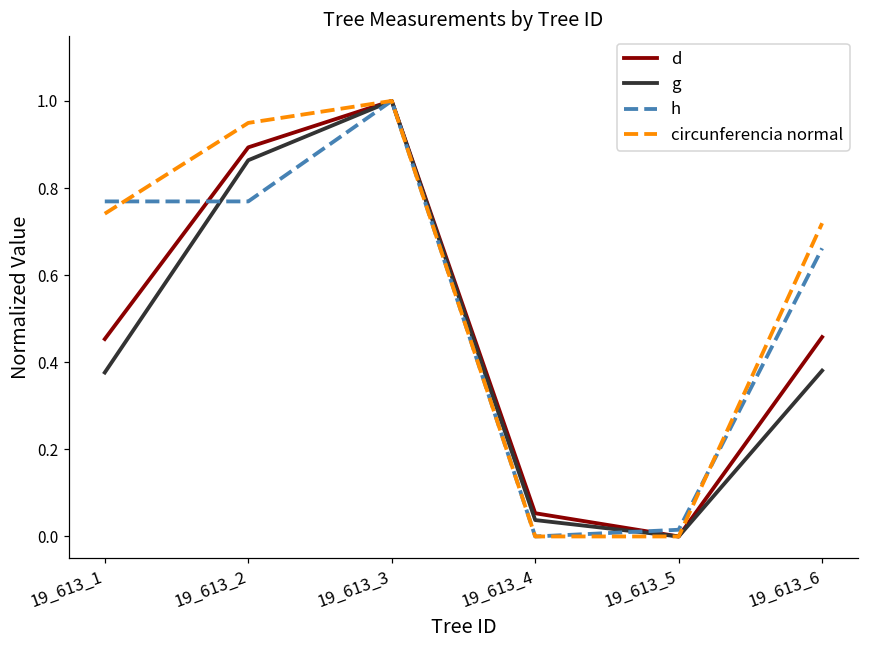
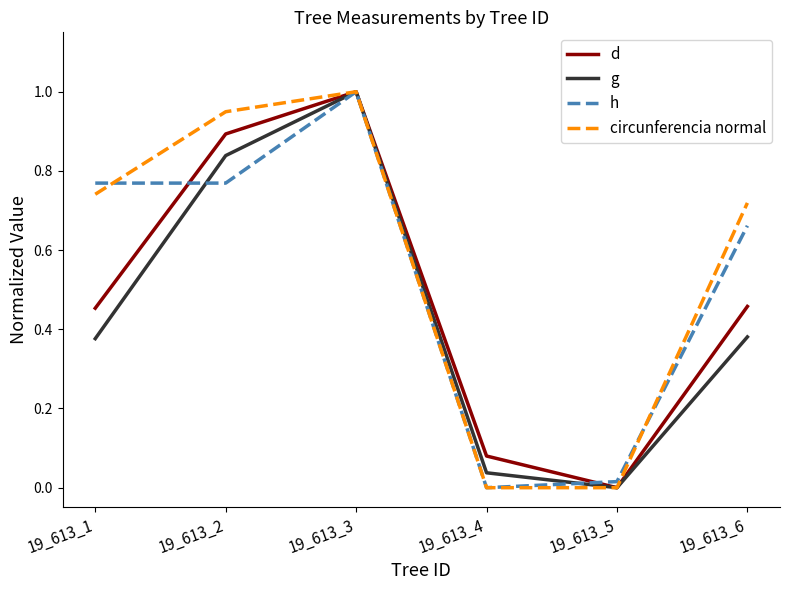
g, 19_613_2: 0.86 -> 0.84
d, 19_613_4: 0.05 -> 0.08
